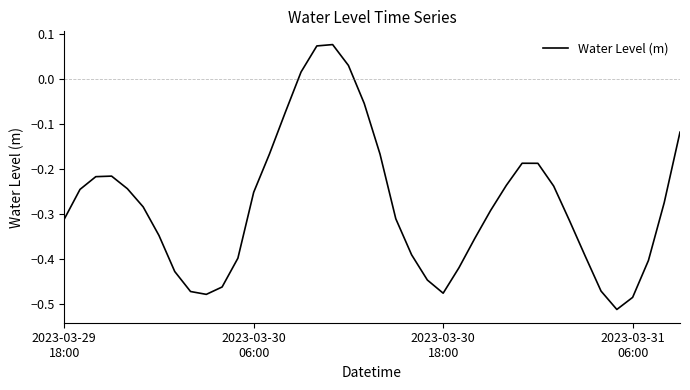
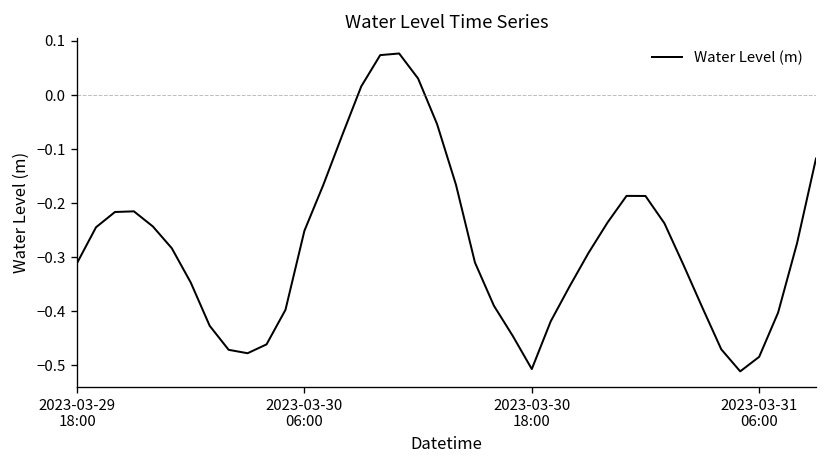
2023-03-30 18:00: -0.48 -> -0.51
